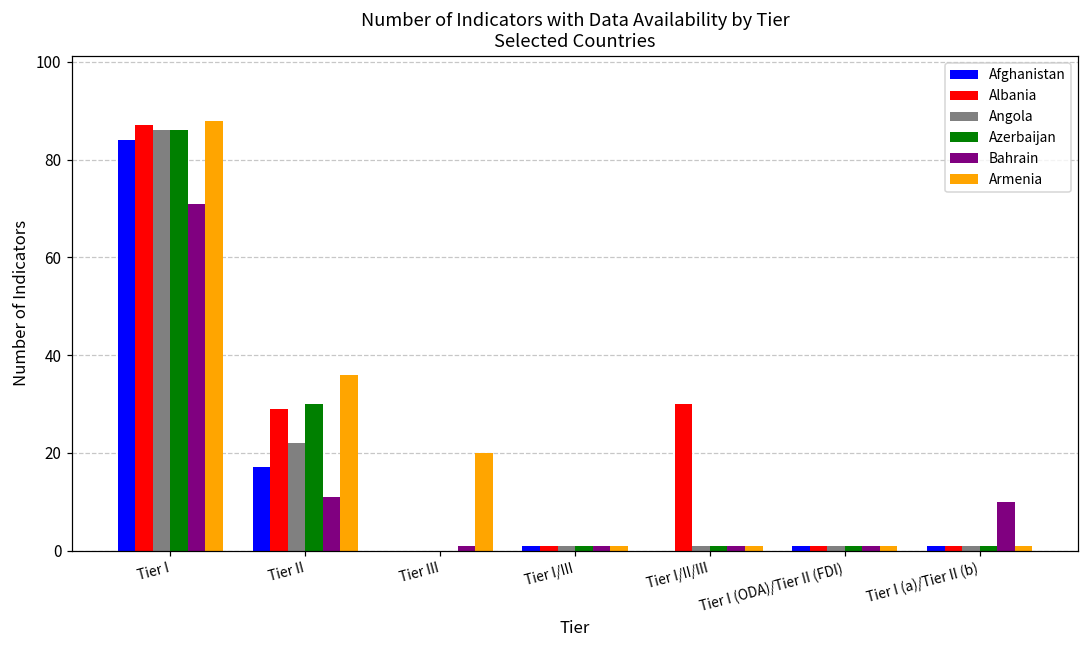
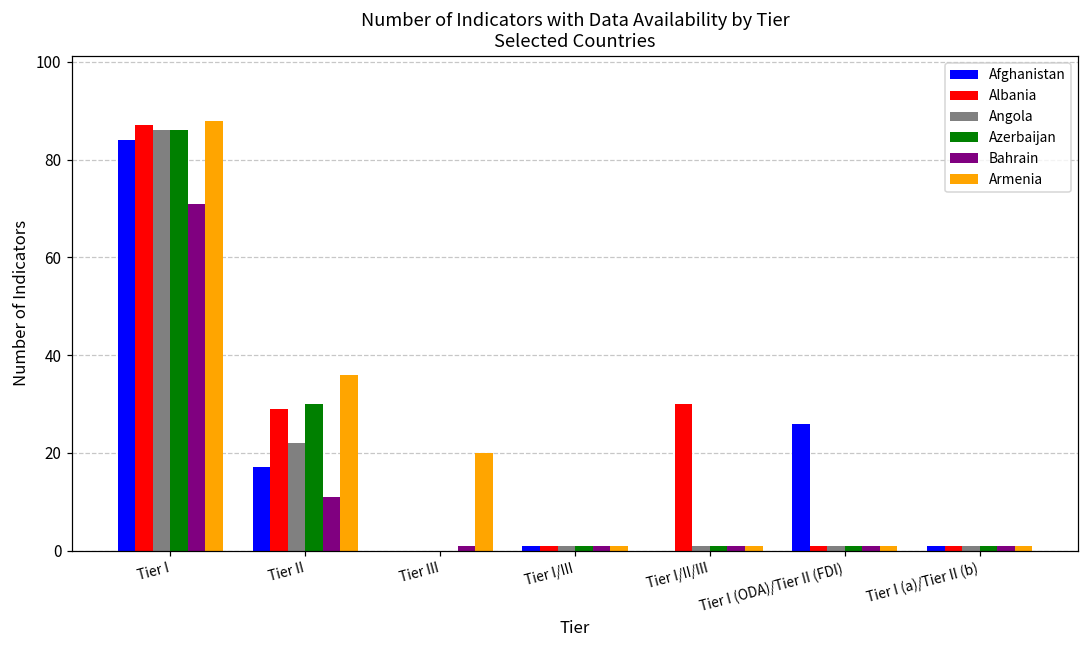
Afghanistan, Tier I (ODA)/Tier II (FDI): 1 -> 26
Bahrain, Tier I (a)/Tier II (b): 10 -> 1
